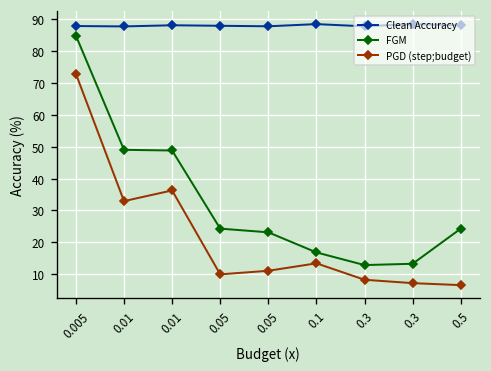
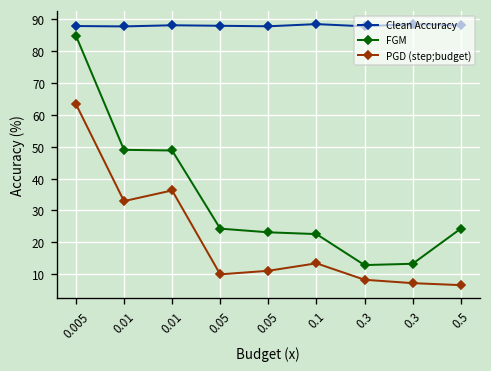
PGD (step;budget), 0.005: 73 -> 63
FGM, 0.1: 17 -> 23
